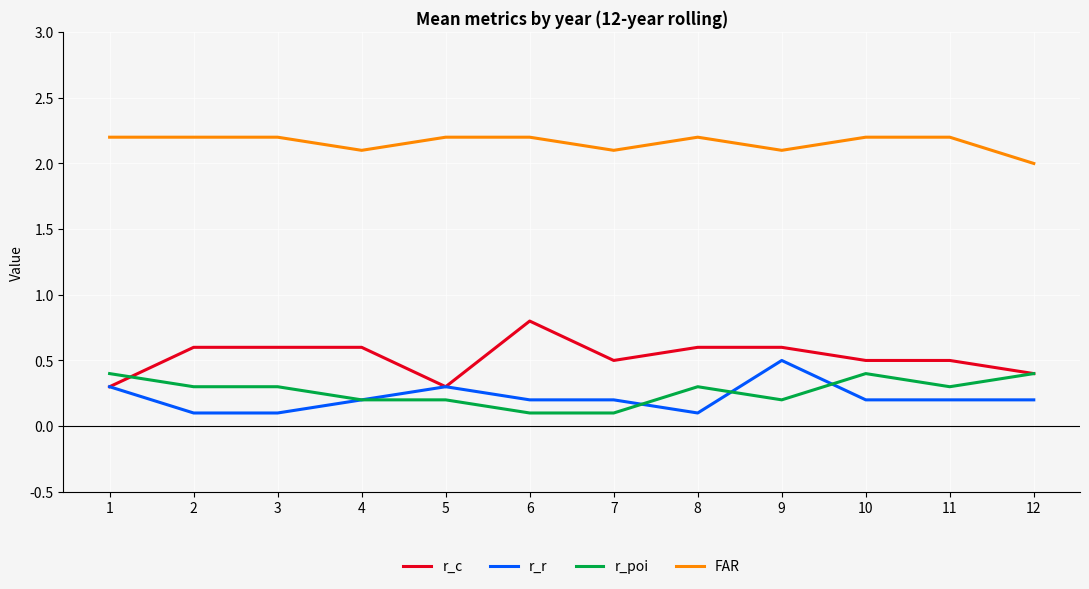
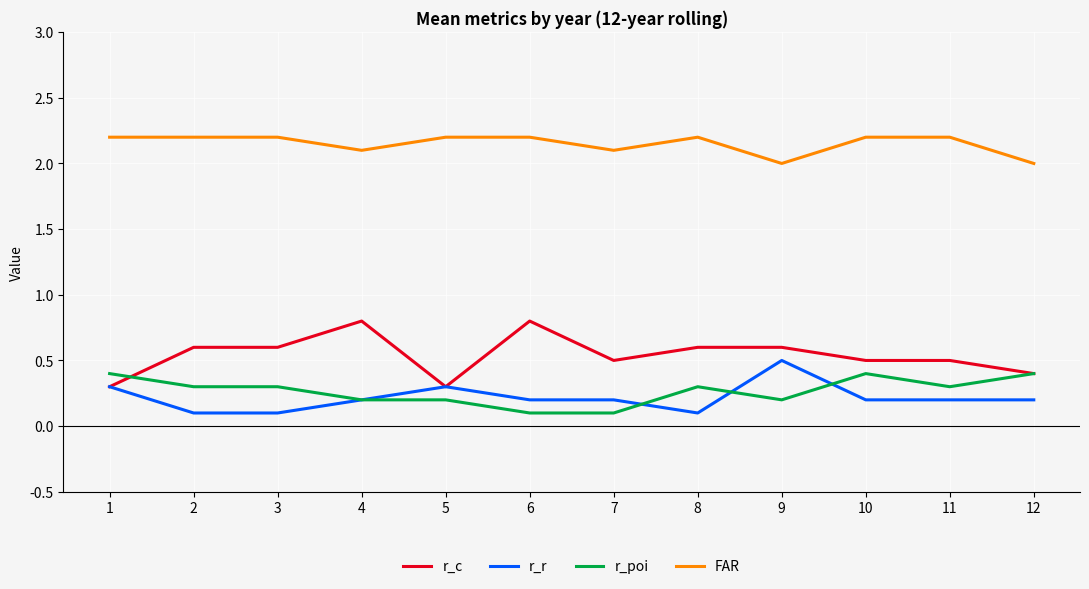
r_c, 4: 0.6 -> 0.8
FAR, 9: 2.1 -> 2.0
